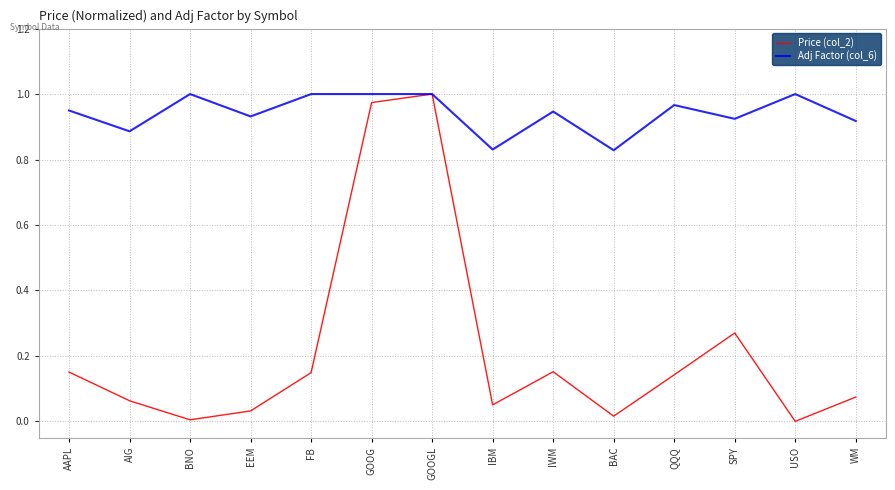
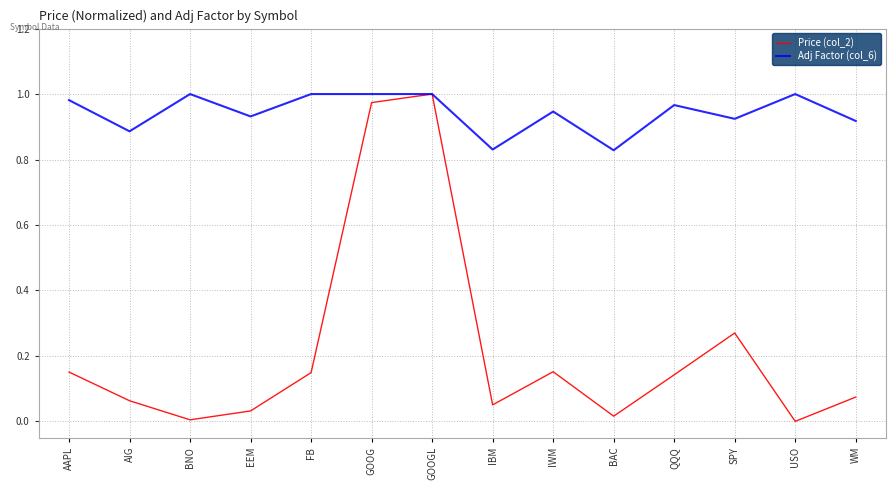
Adj Factor (col_6), AAPL: 0.95 -> 0.98
